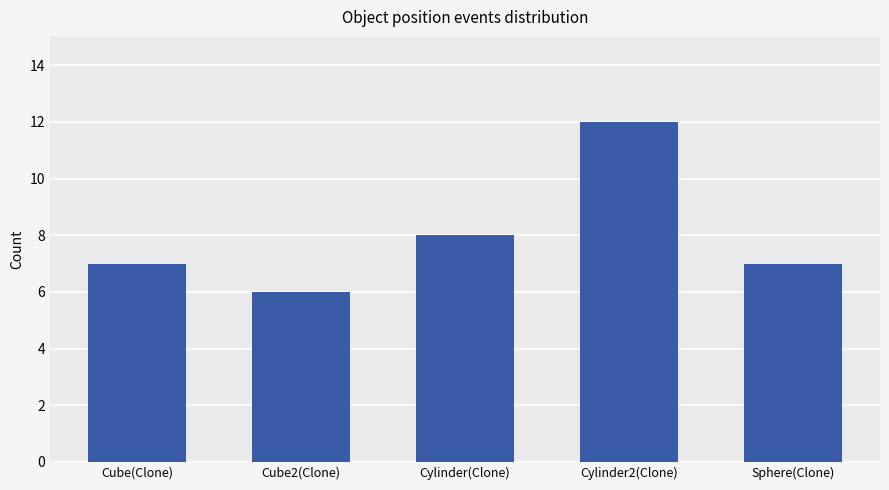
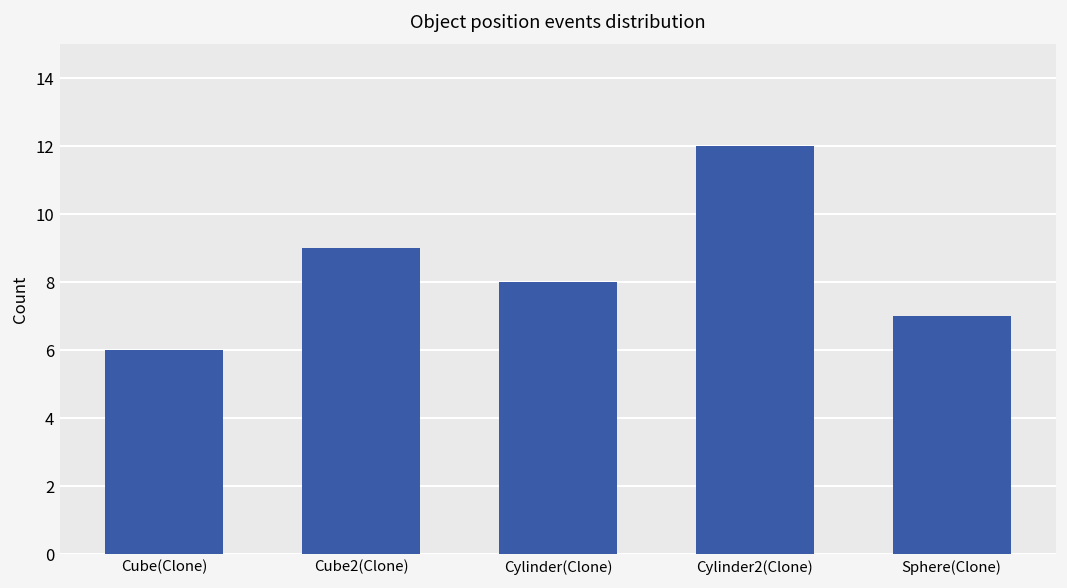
Cube(Clone): 7 -> 6
Cube2(Clone): 6 -> 9
